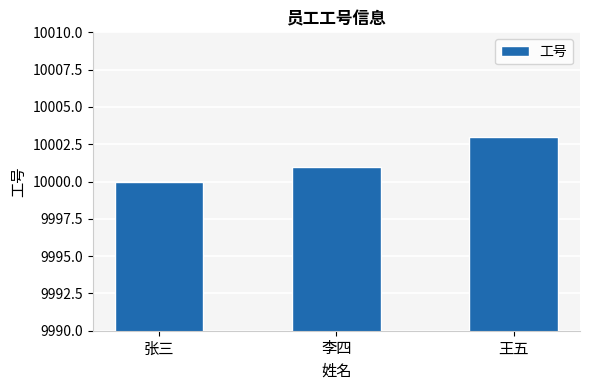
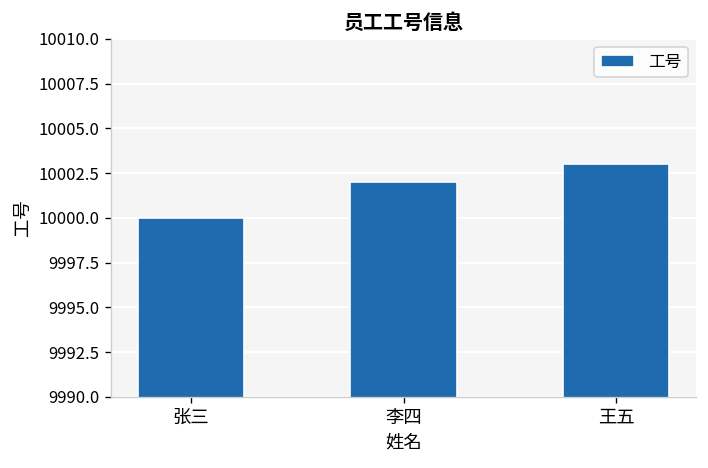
李四: 10001 -> 10002
